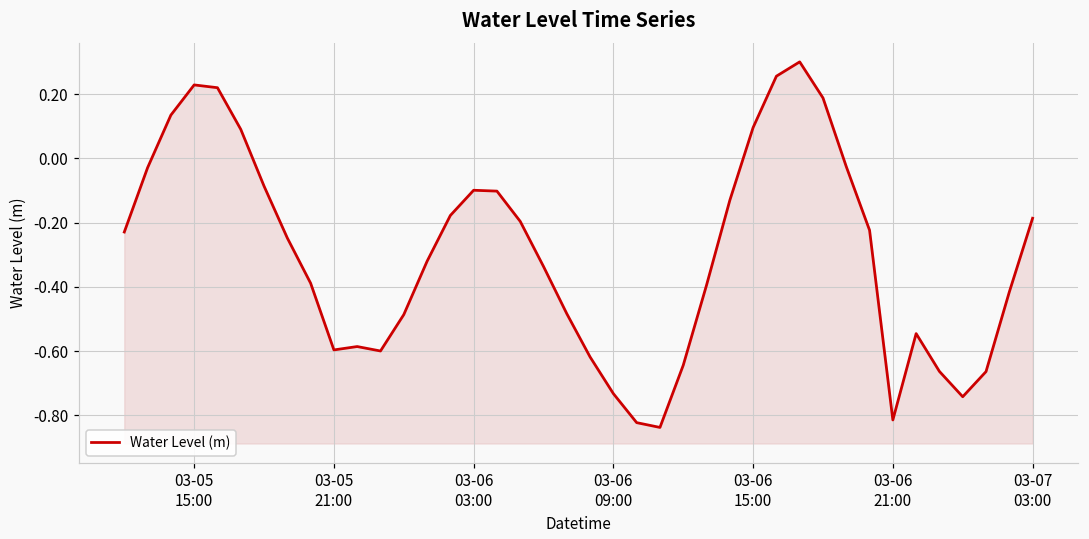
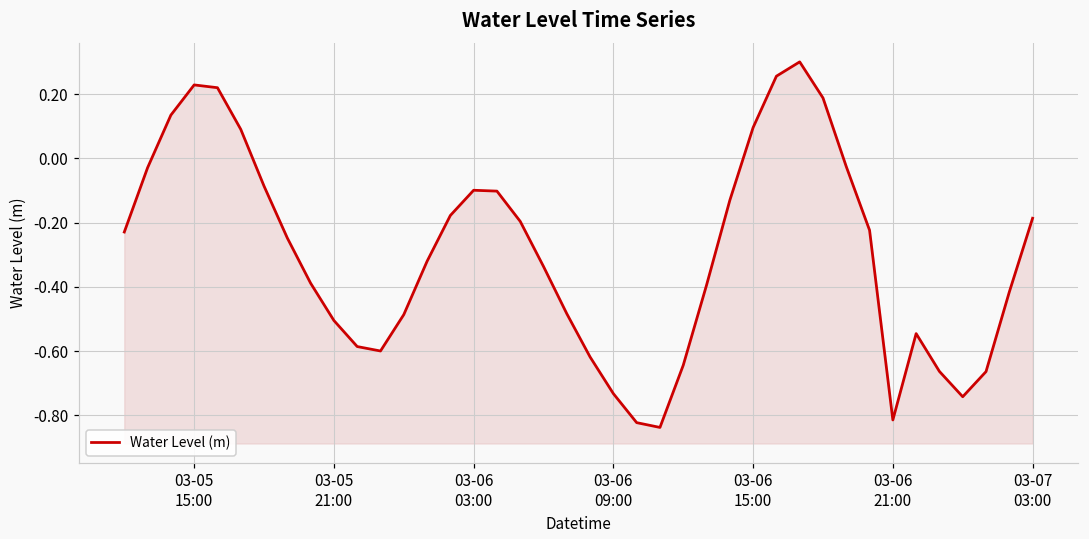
03-05 21:00: -0.60 -> -0.50
